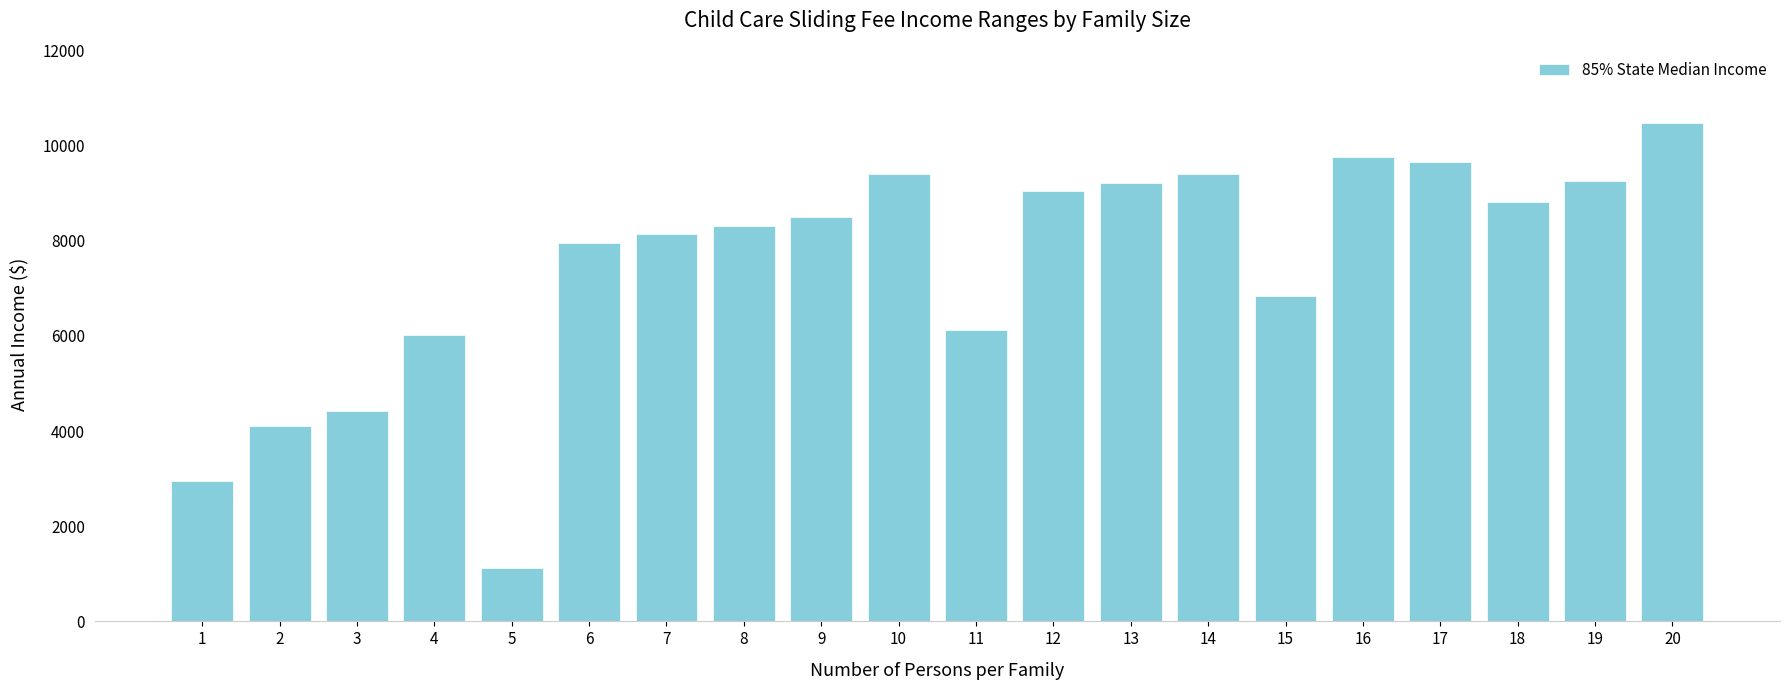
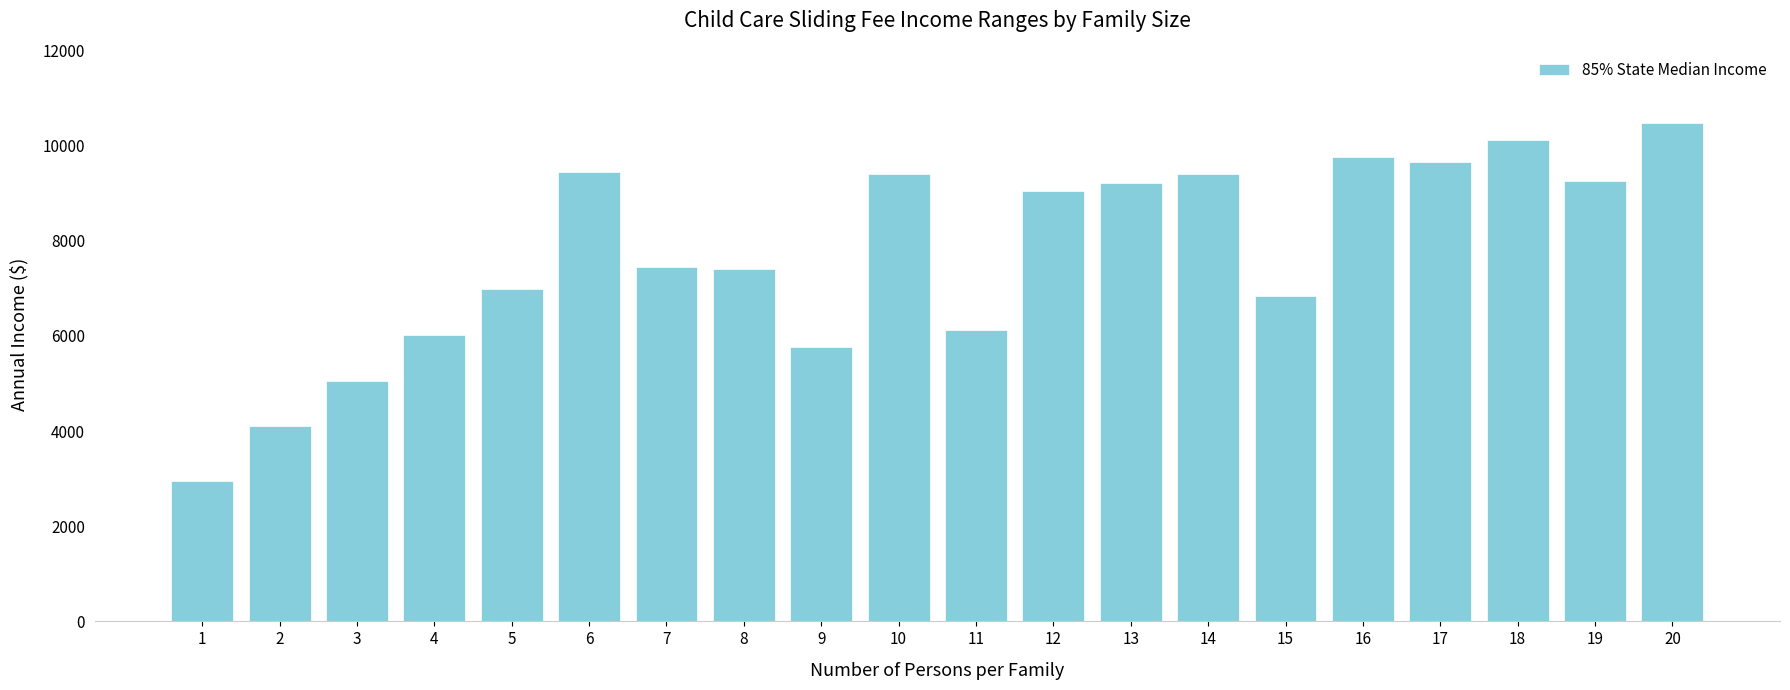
3: 4400 -> 5100
5: 1100 -> 7000
6: 8000 -> 9400
7: 8100 -> 7400
8: 8300 -> 7400
9: 8500 -> 5800
18: 8800 -> 10100
